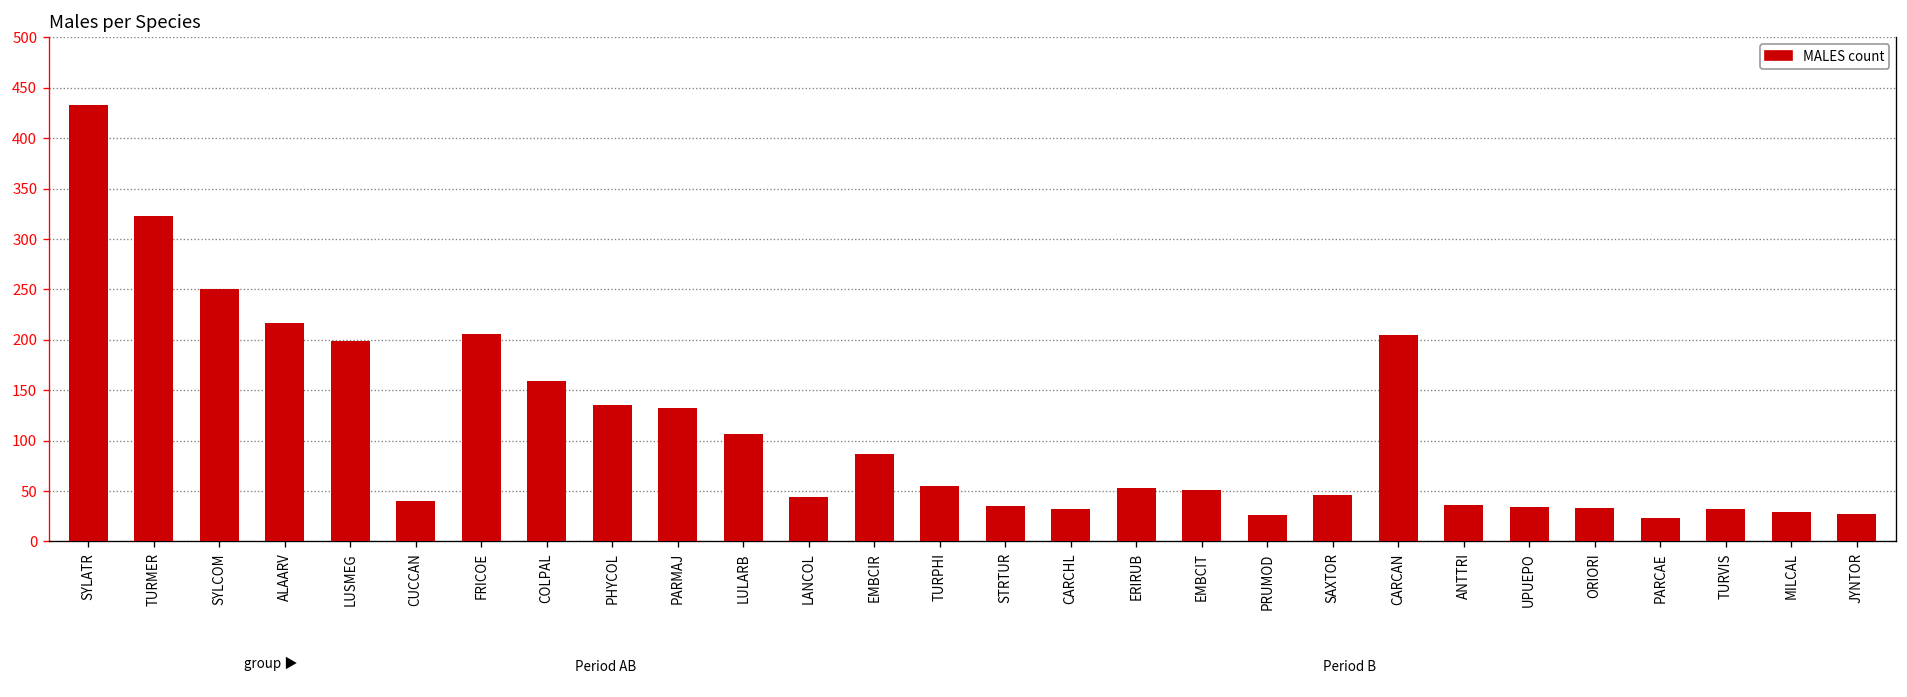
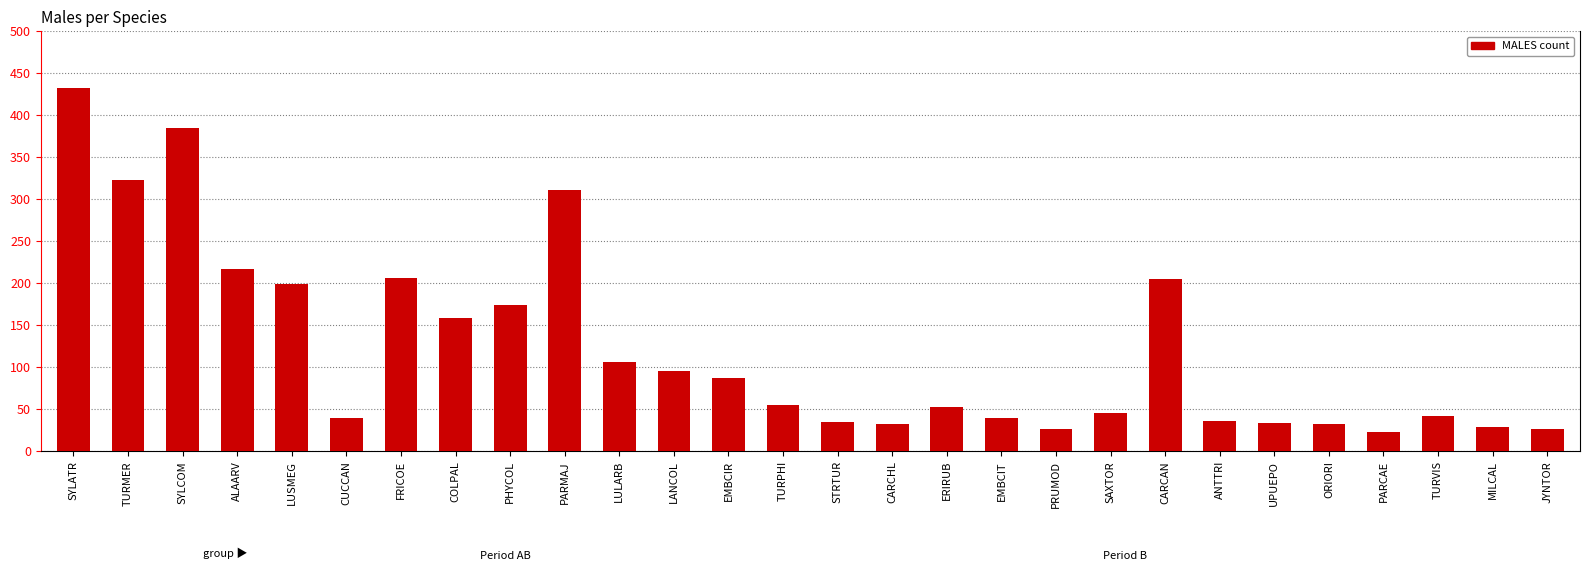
SYLCOM: 250 -> 390
PHYCOL: 140 -> 170
PARMAJ: 130 -> 310
LANCOL: 40 -> 100
EMBCIT: 50 -> 40
TURVIS: 30 -> 40
